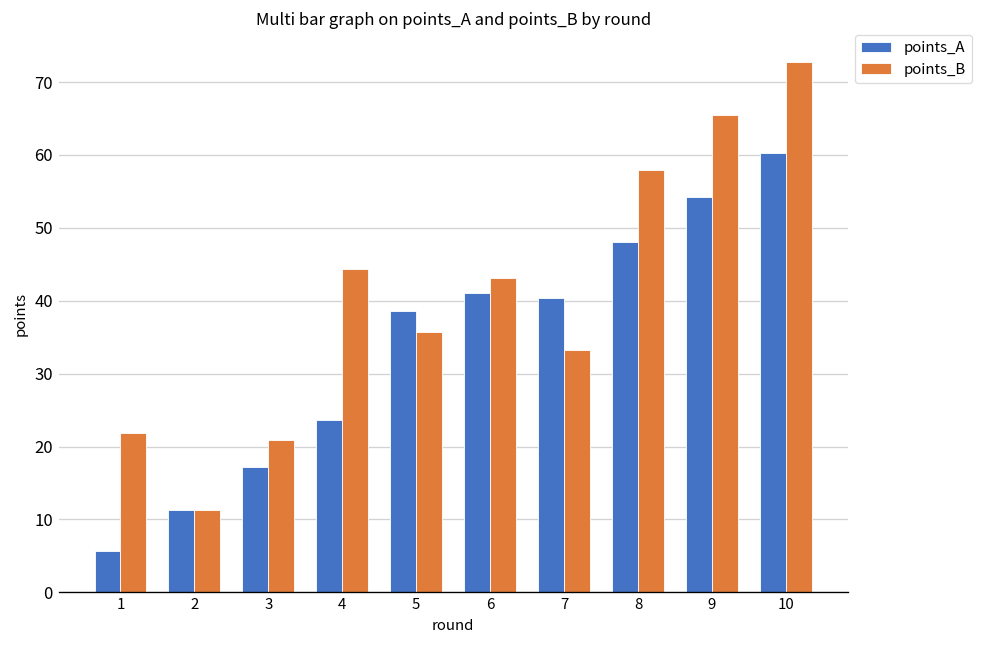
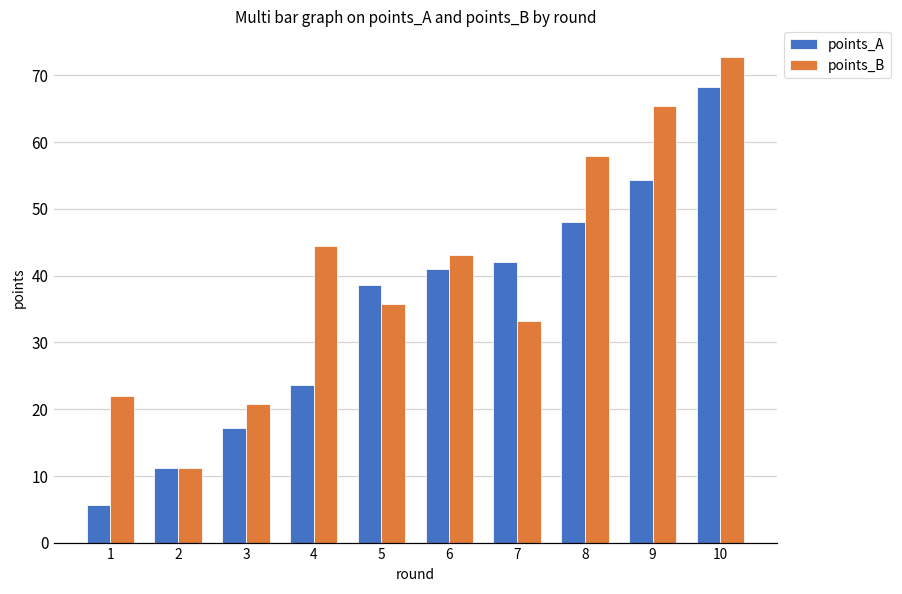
points_A, 7: 40 -> 42
points_A, 10: 60 -> 68
